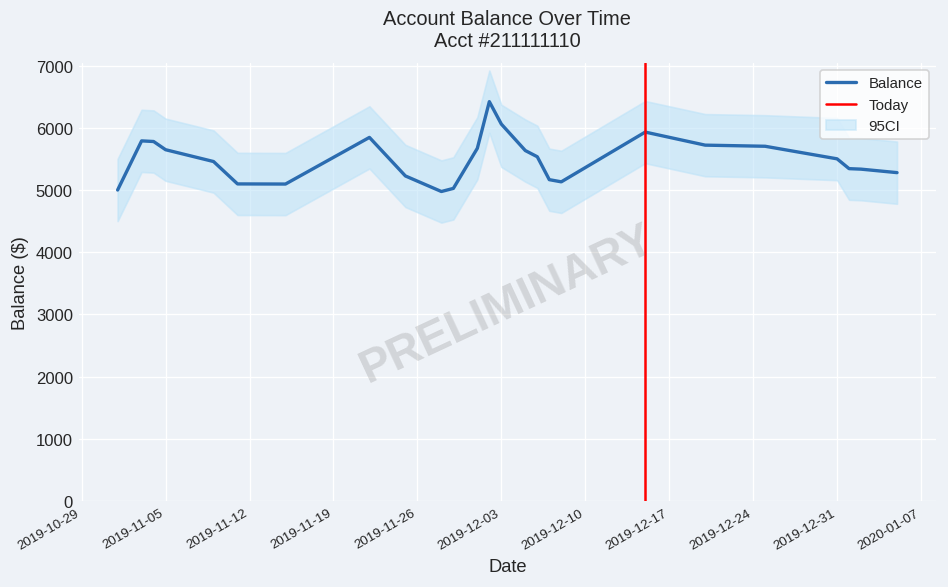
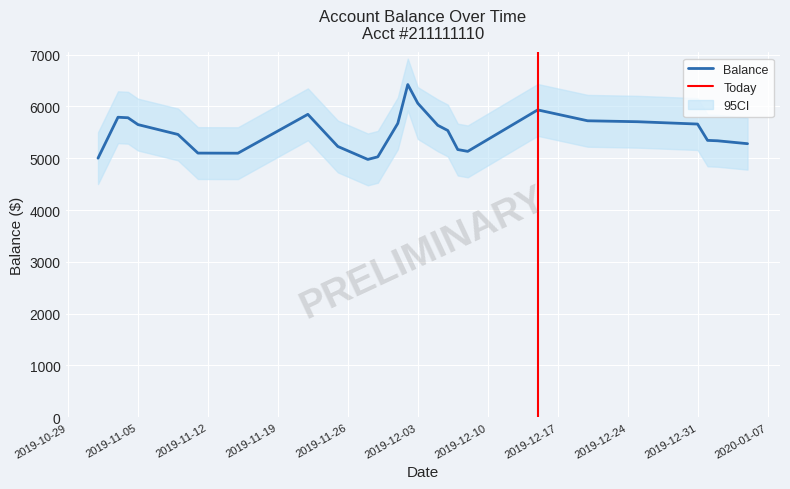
Balance, 2019-12-31: 5500 -> 5700
